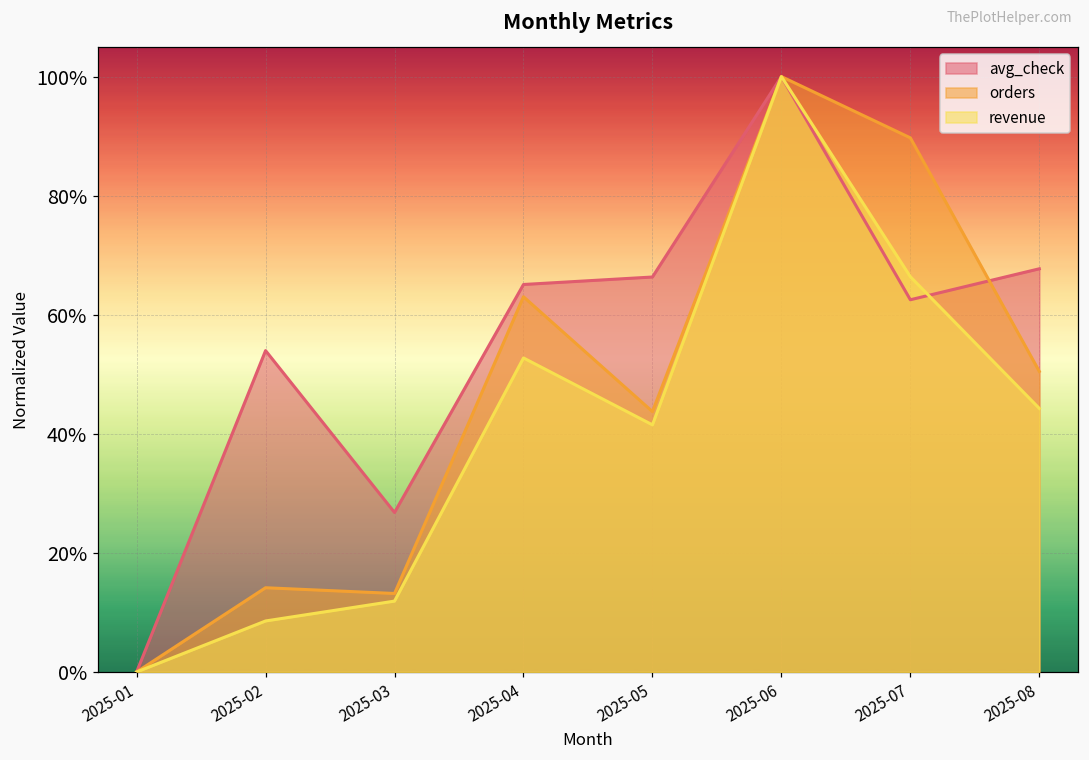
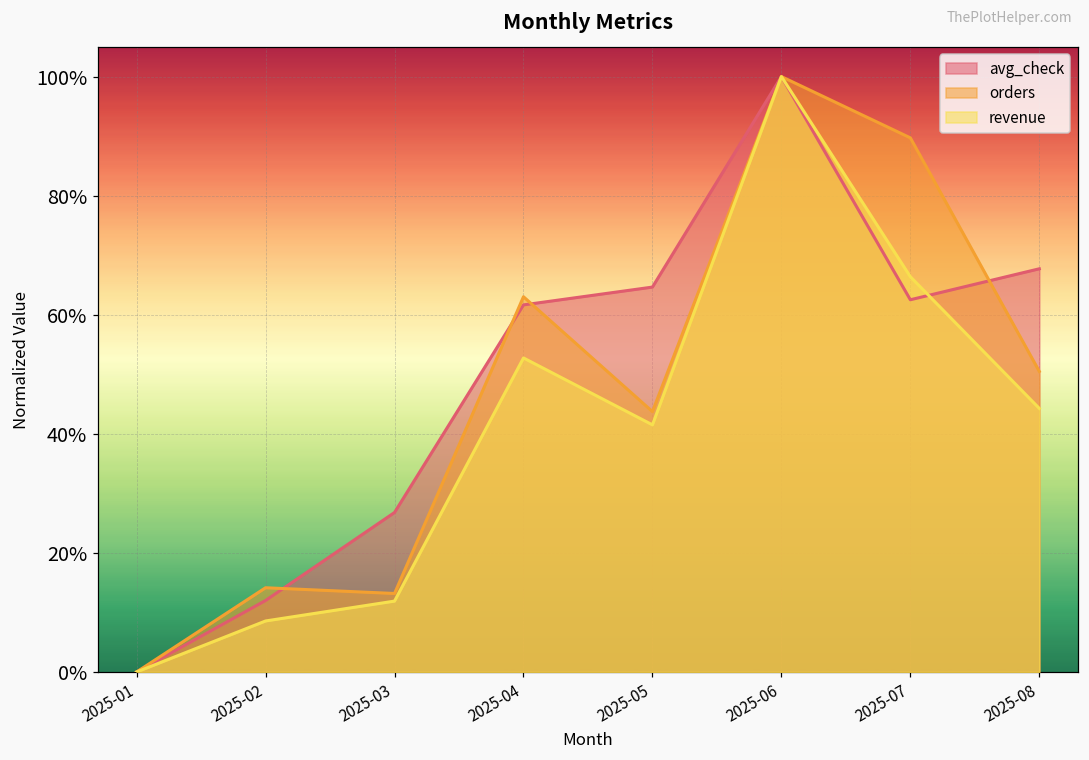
avg_check, 2025-02: 54% -> 12%
avg_check, 2025-04: 65% -> 62%
avg_check, 2025-05: 66% -> 65%
